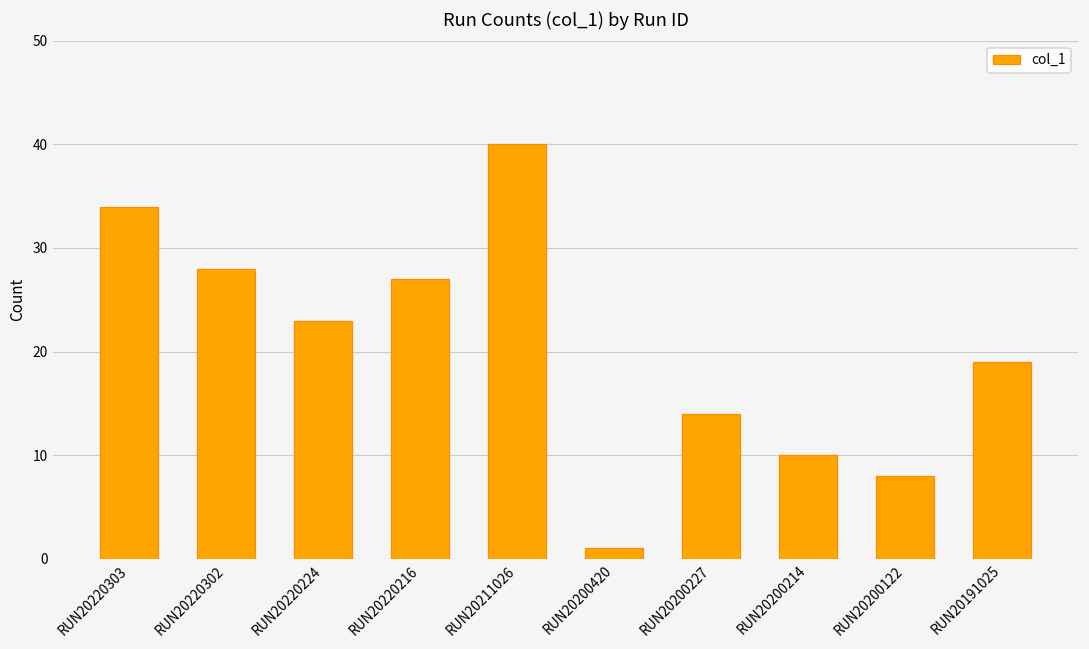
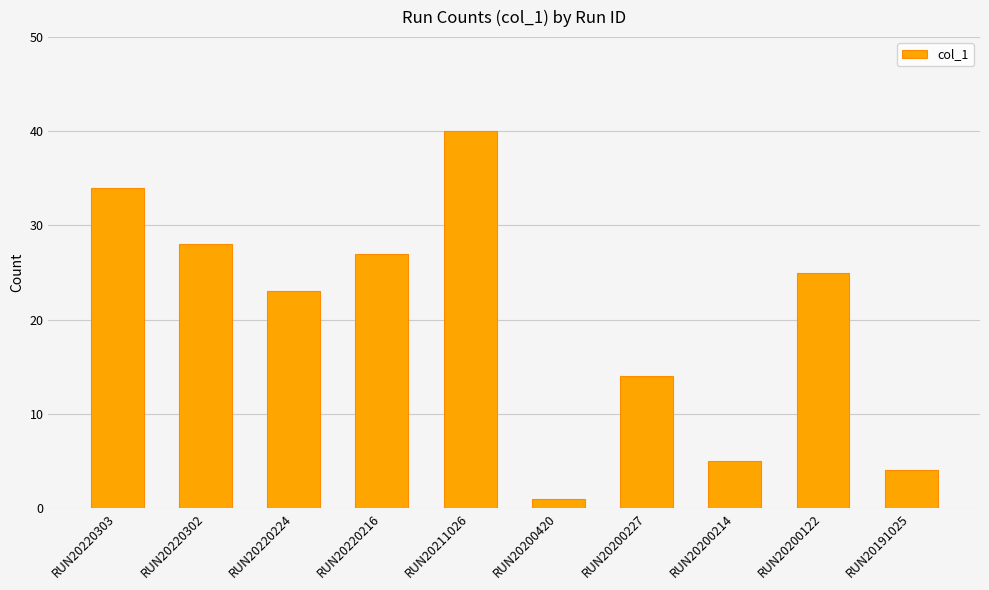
RUN20200214: 10 -> 5
RUN20200122: 8 -> 25
RUN20191025: 19 -> 4
